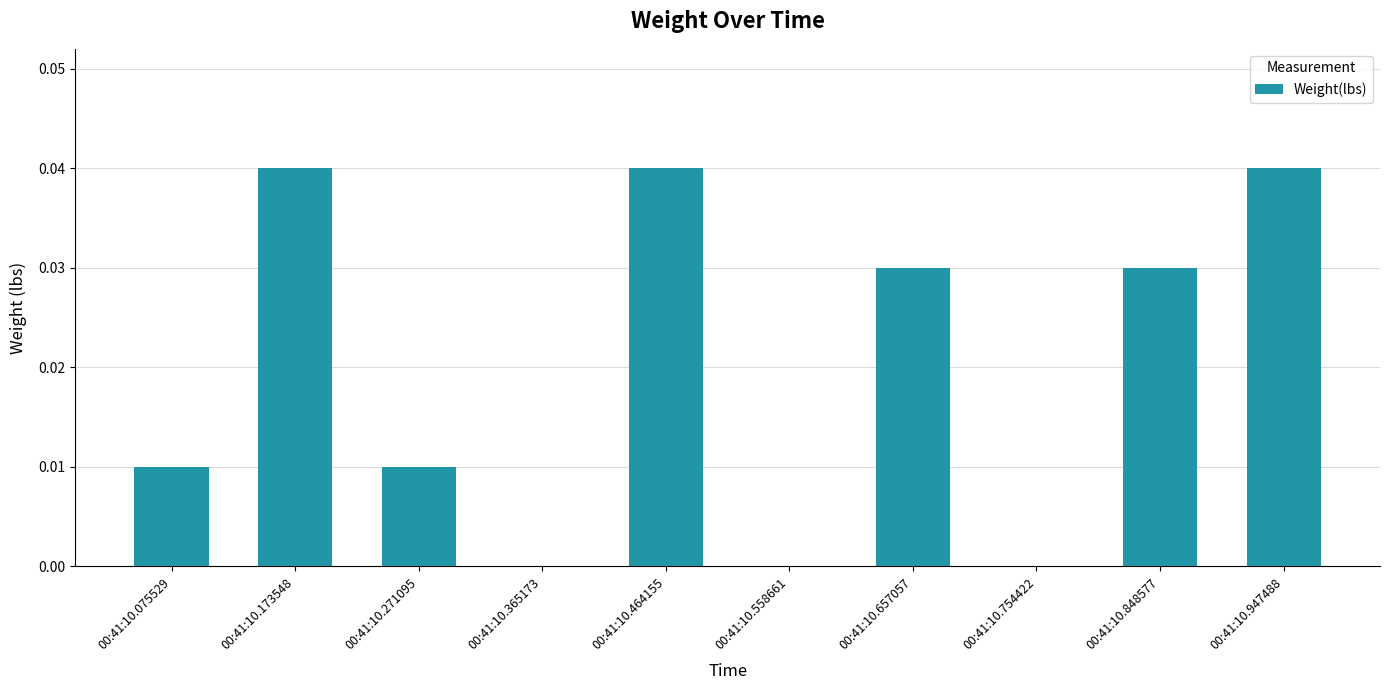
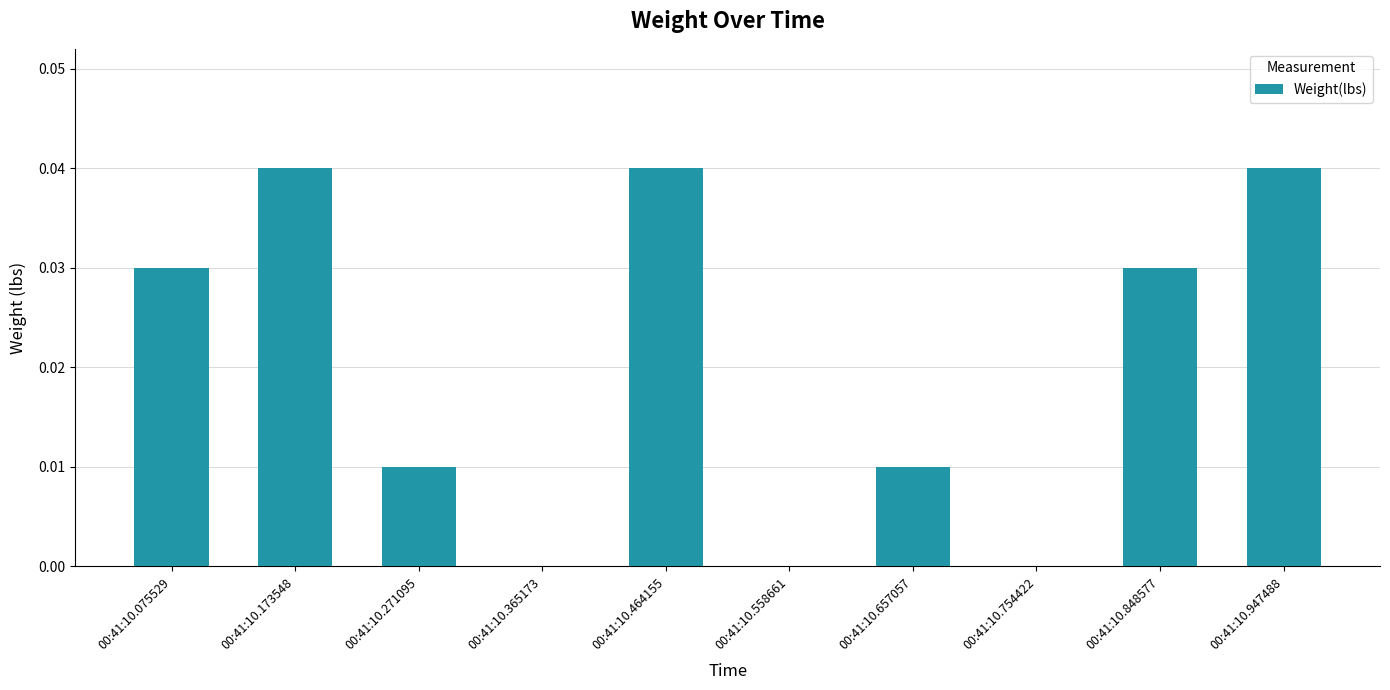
00:41:10.075529: 0.01 -> 0.03
00:41:10.657057: 0.03 -> 0.01
